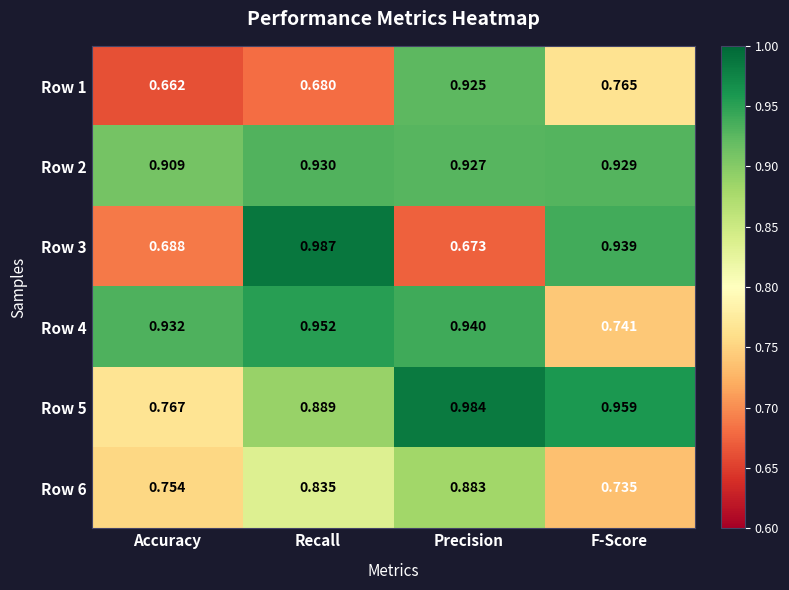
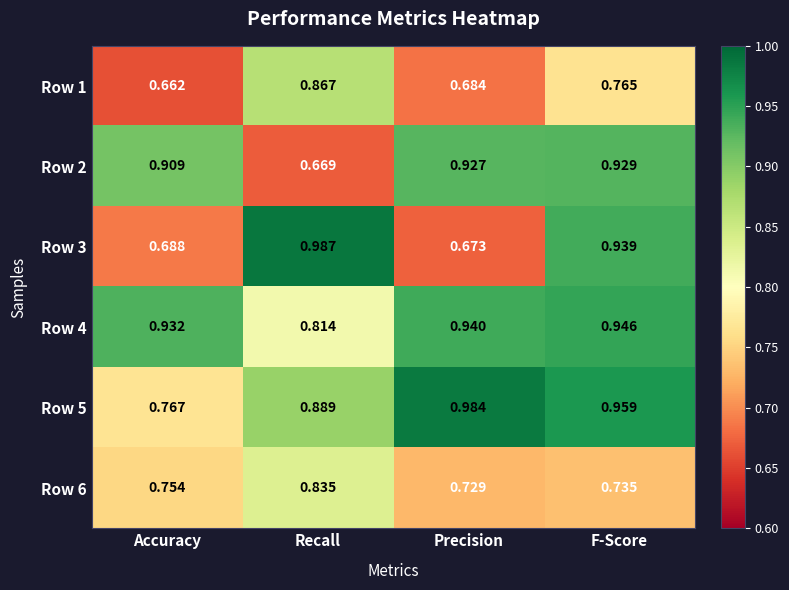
Row 1, Recall: 0.680 -> 0.867
Row 1, Precision: 0.925 -> 0.684
Row 2, Recall: 0.930 -> 0.669
Row 4, Recall: 0.952 -> 0.814
Row 4, F-Score: 0.741 -> 0.946
Row 6, Precision: 0.883 -> 0.729
